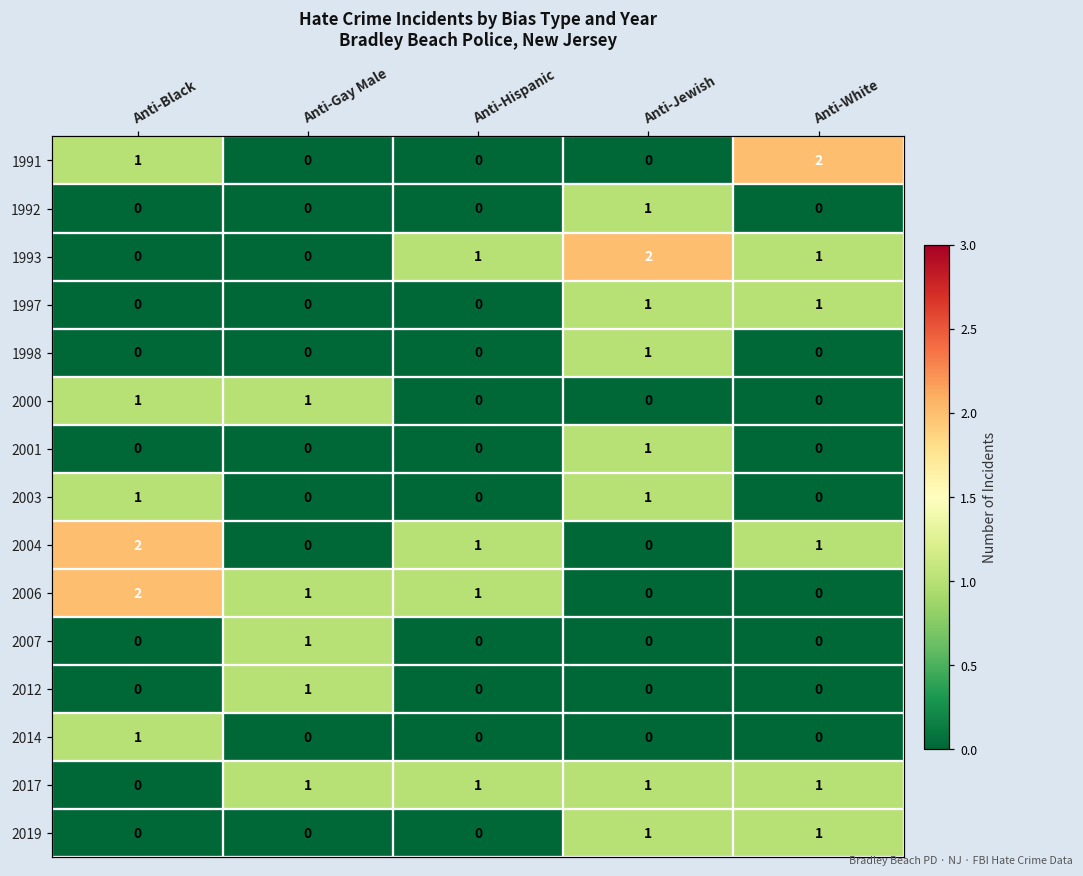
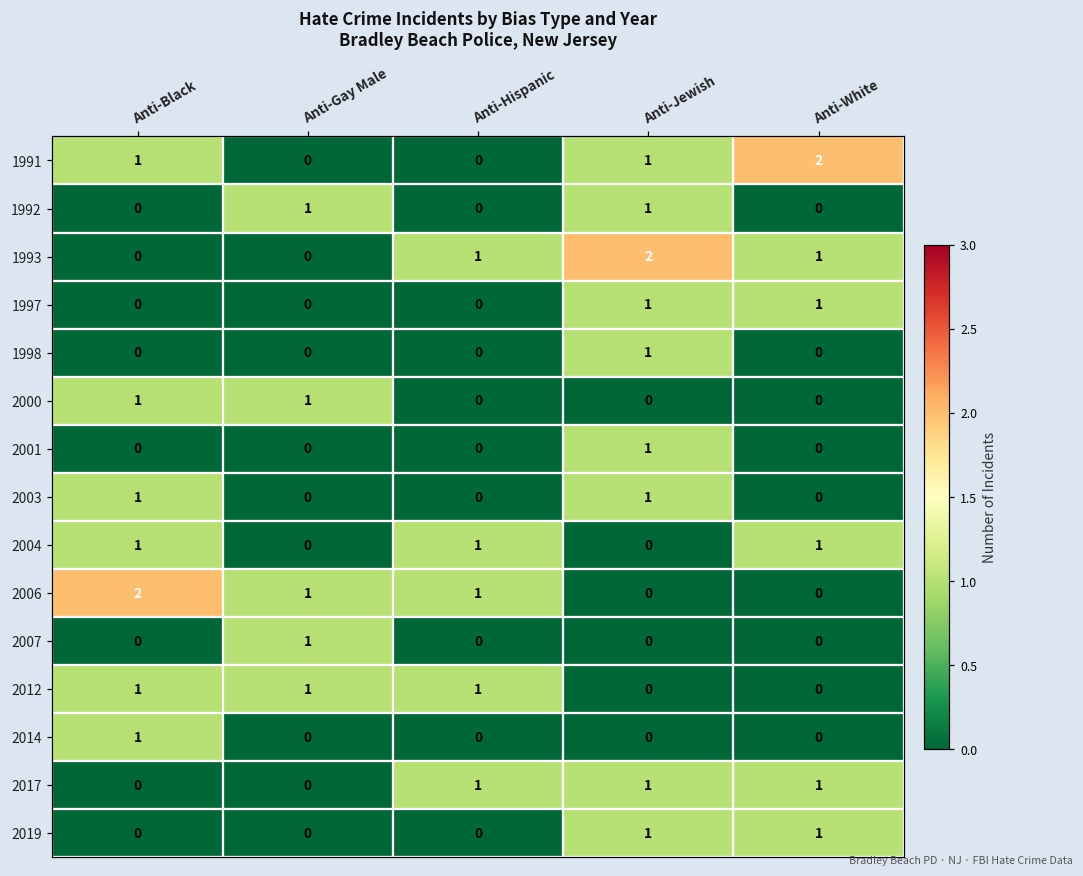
1991, Anti-Jewish: 0 -> 1
1992, Anti-Gay Male: 0 -> 1
2004, Anti-Black: 2 -> 1
2012, Anti-Black: 0 -> 1
2012, Anti-Hispanic: 0 -> 1
2017, Anti-Gay Male: 1 -> 0
